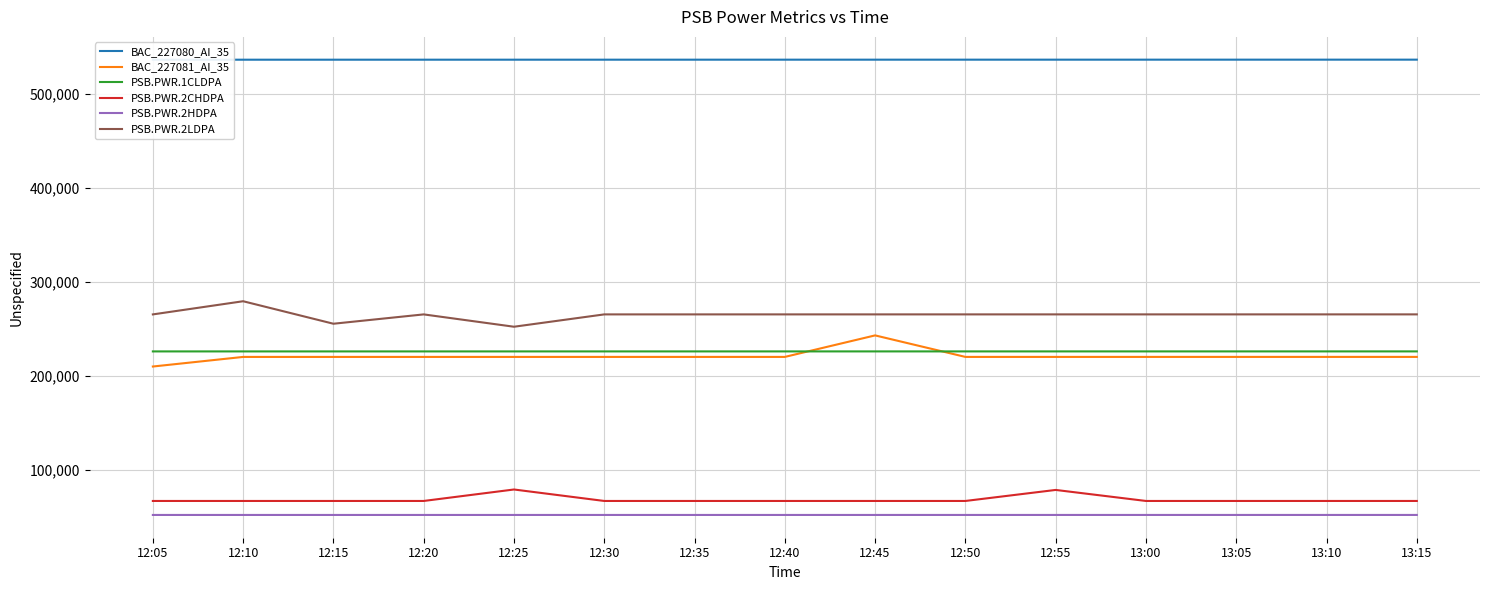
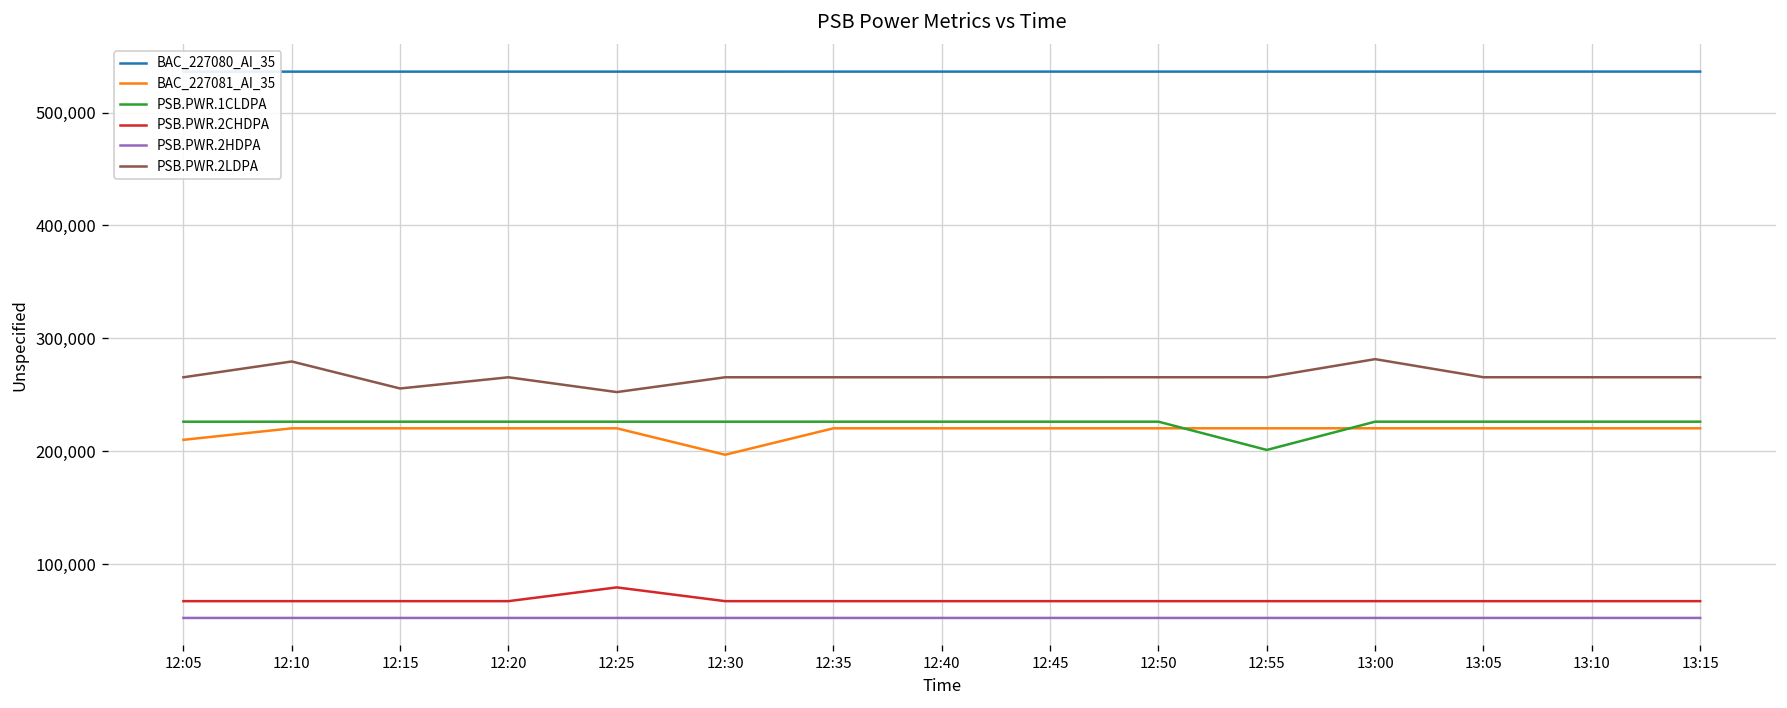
BAC_227081_AI_35, 12:30: 220,000 -> 200,000
BAC_227081_AI_35, 12:45: 240,000 -> 220,000
PSB.PWR.1CLDPA, 12:55: 230,000 -> 200,000
PSB.PWR.2CHDPA, 12:55: 80,000 -> 70,000
PSB.PWR.2LDPA, 13:00: 270,000 -> 280,000
